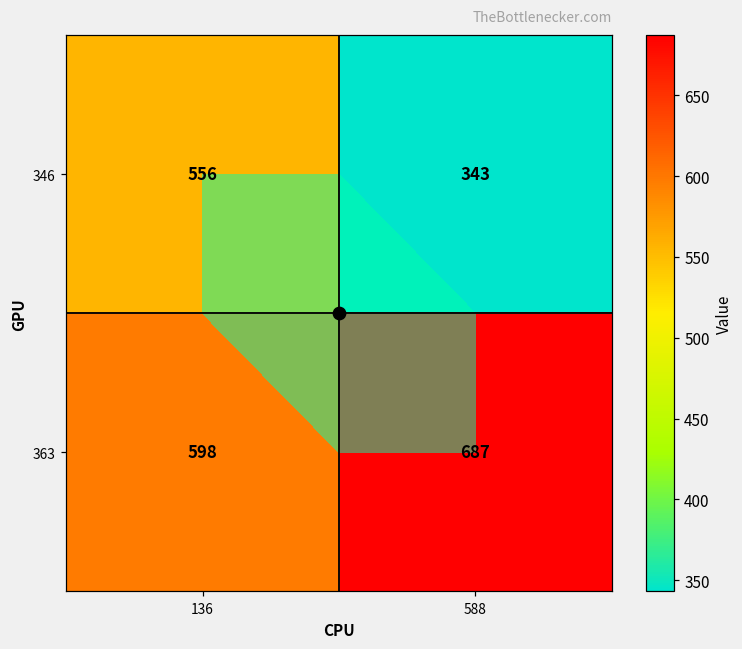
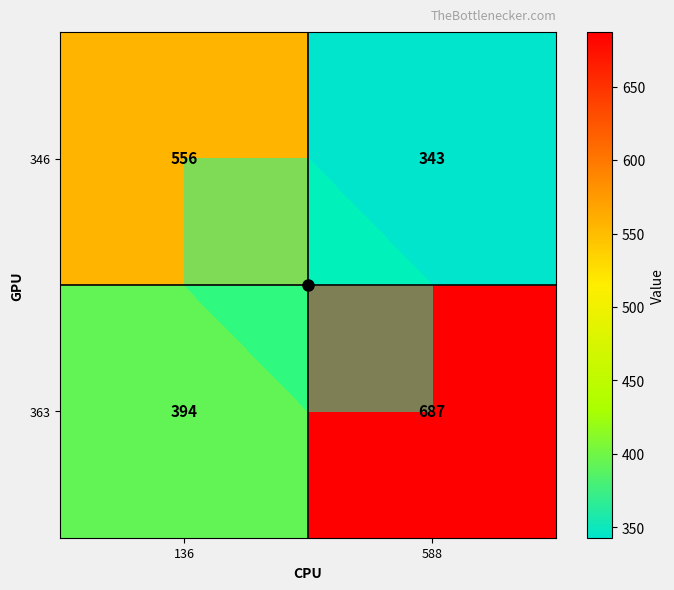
363, 136: 598 -> 394
